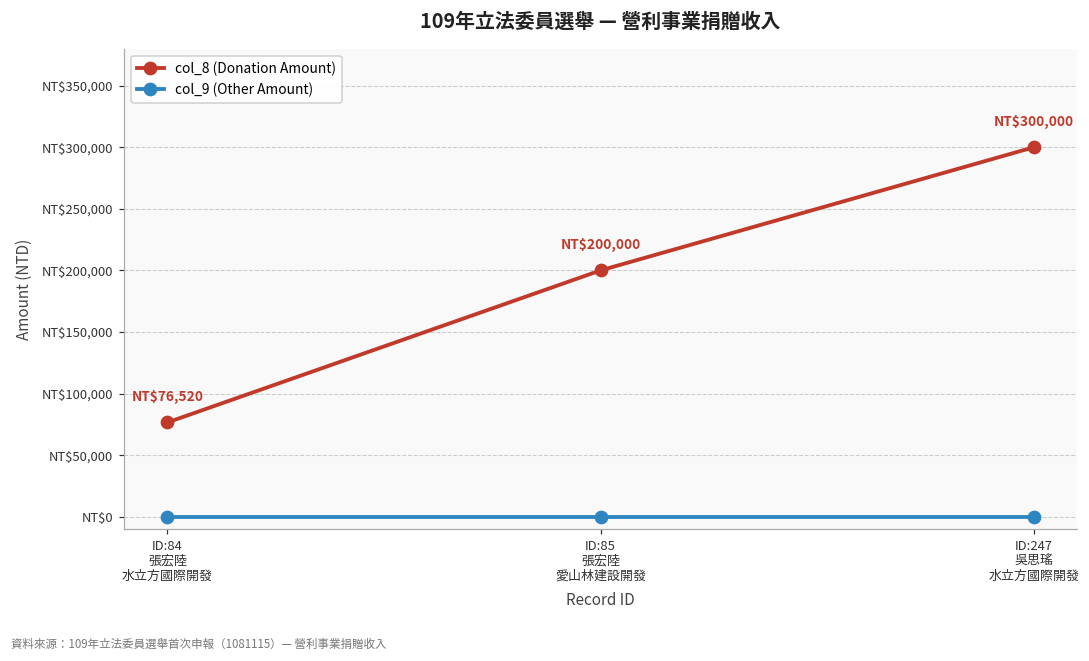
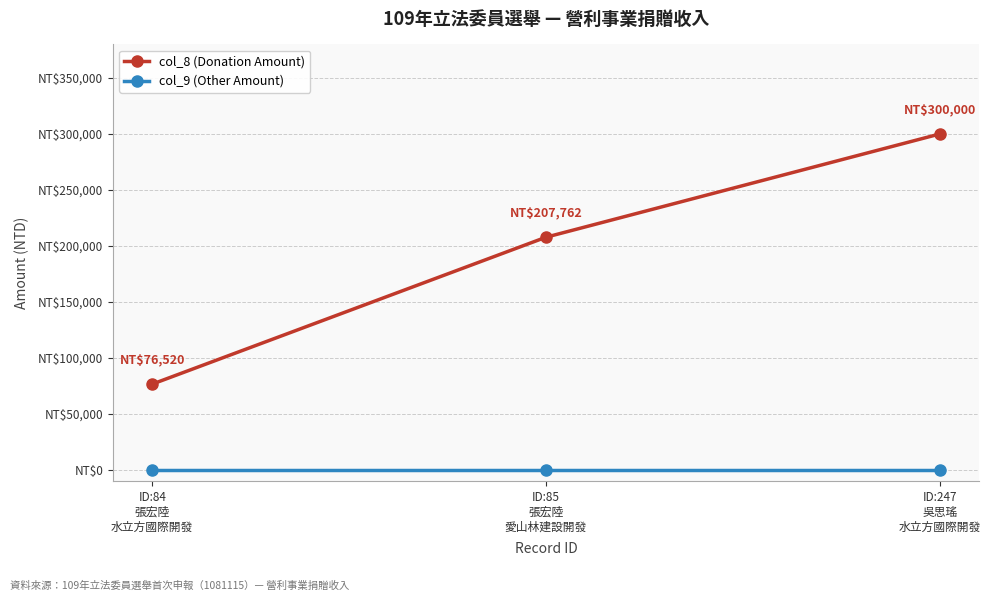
col_8 (Donation Amount), ID:85 張宏陸 愛山林建設開發: $200,000 -> $207,762
